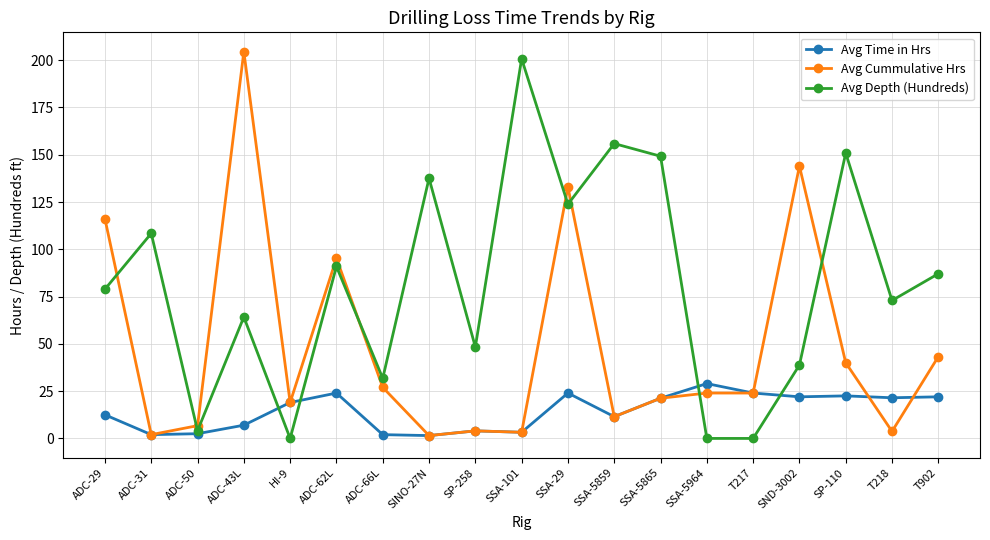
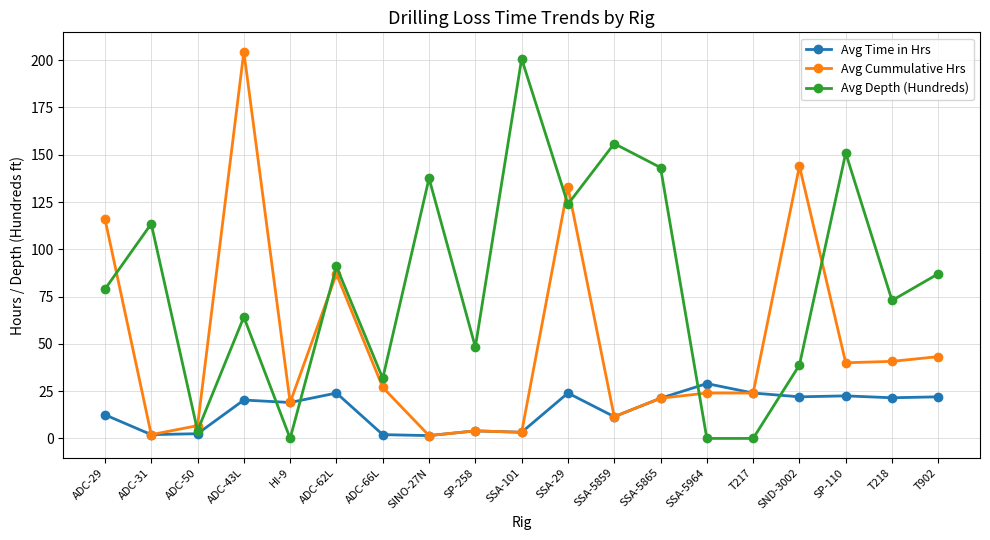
Avg Depth (Hundreds), ADC-31: 108 -> 113
Avg Time in Hrs, ADC-43L: 7 -> 20
Avg Cummulative Hrs, ADC-62L: 95 -> 87
Avg Depth (Hundreds), SSA-5865: 149 -> 143
Avg Cummulative Hrs, T218: 4 -> 41
